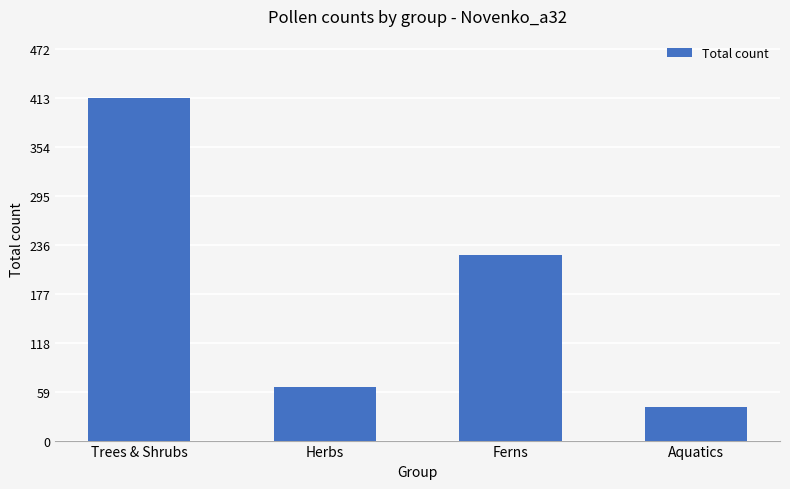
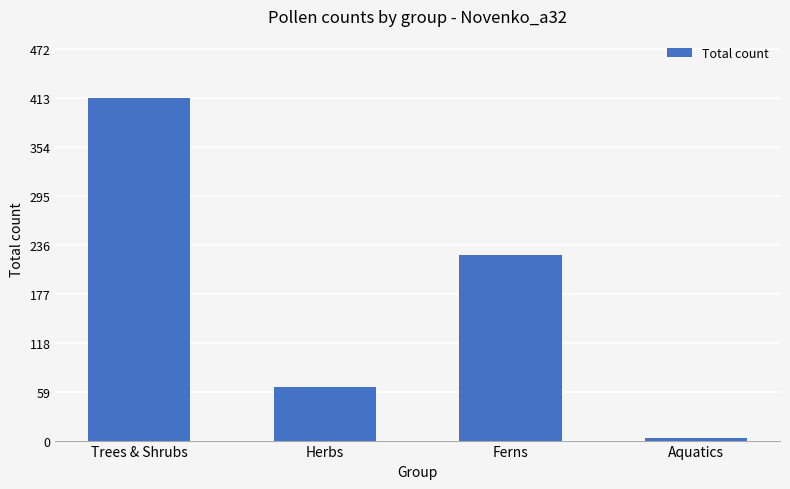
Aquatics: 40 -> 0
